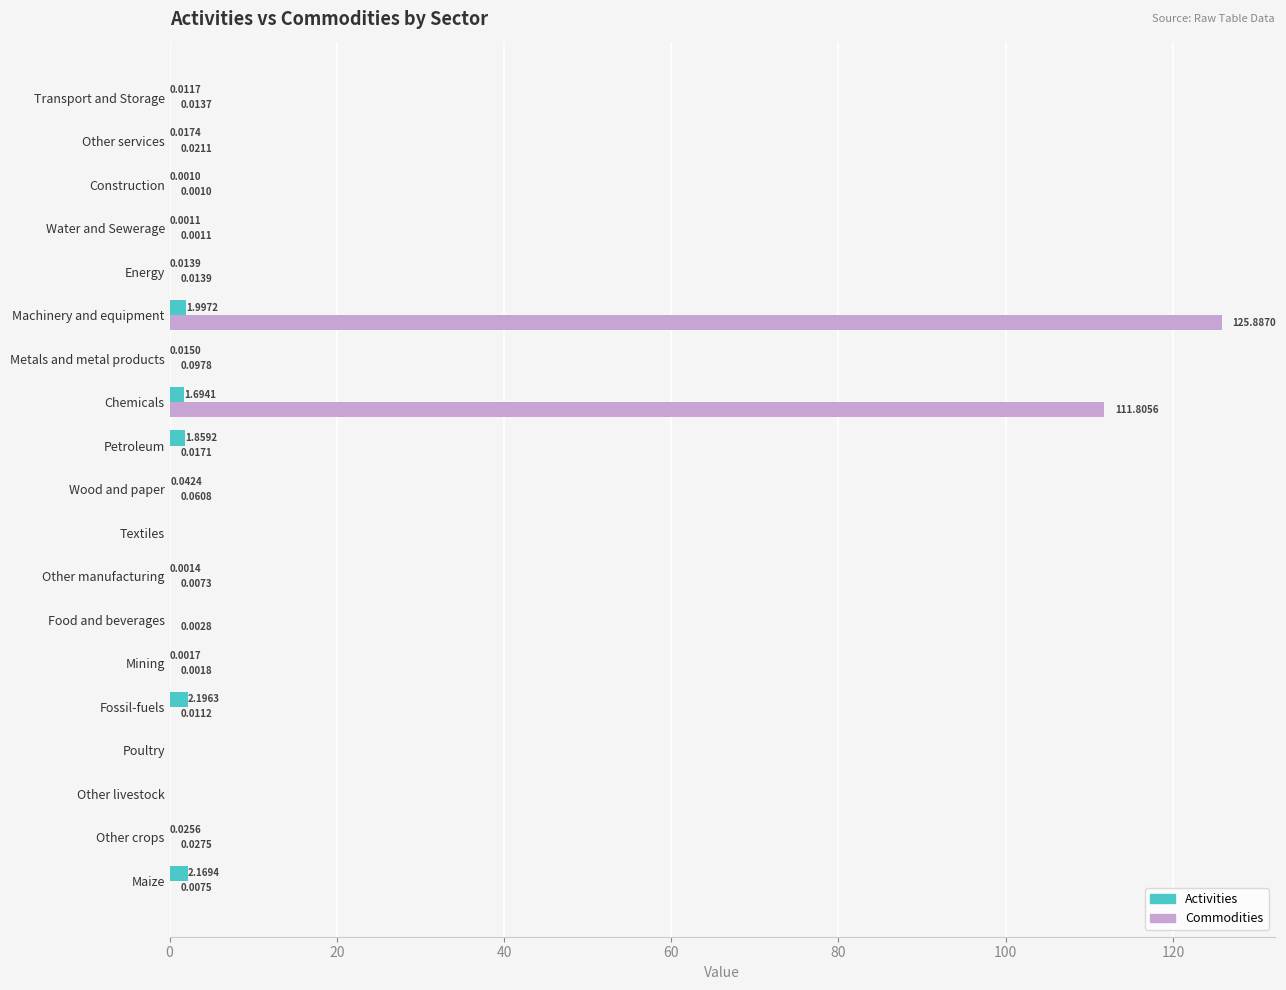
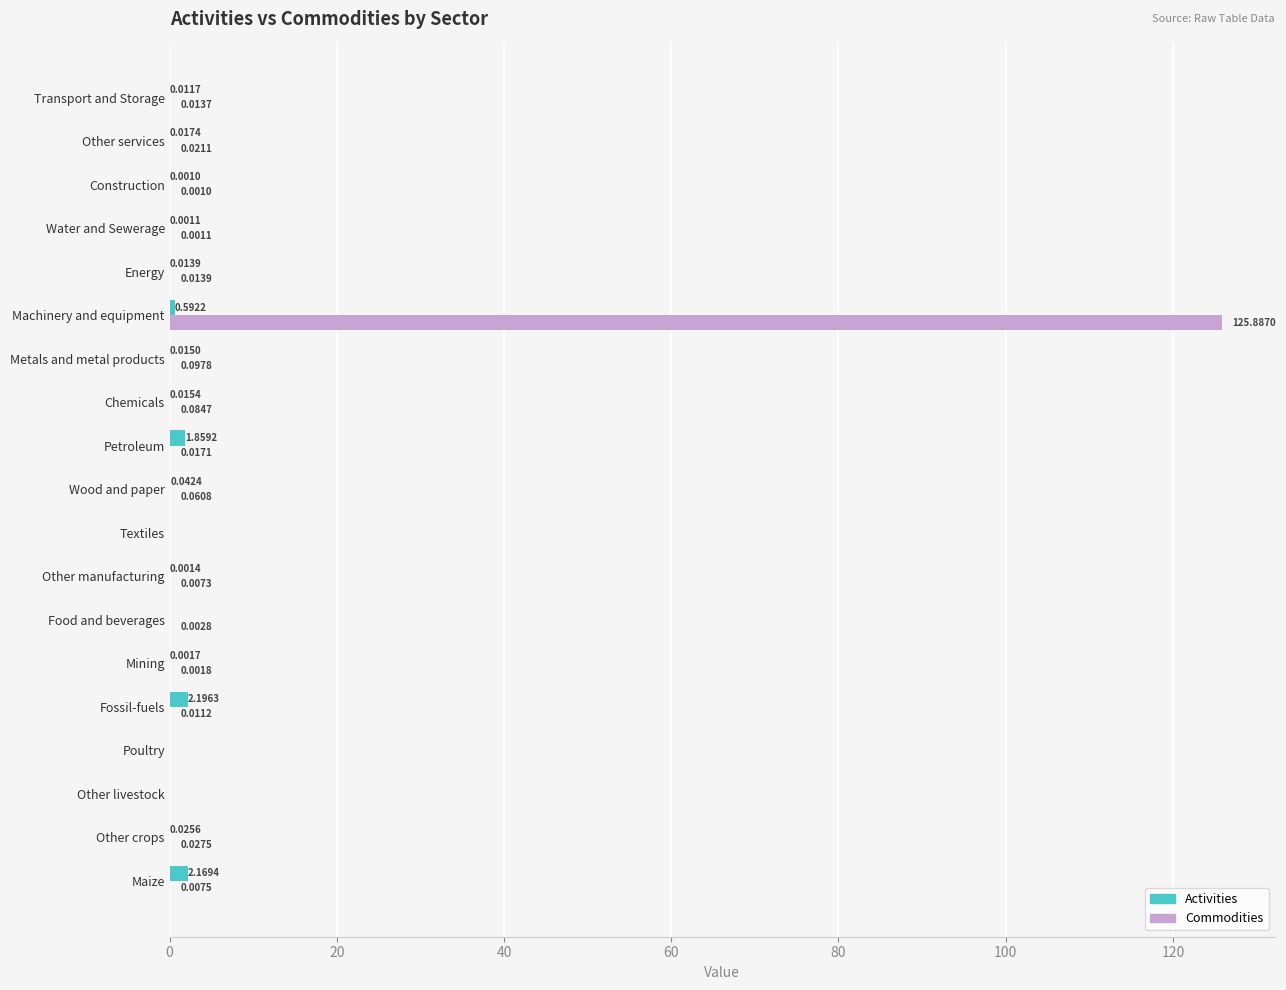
Activities, Machinery and equipment: 1.9972 -> 0.5922
Activities, Chemicals: 1.6941 -> 0.0154
Commodities, Chemicals: 111.8056 -> 0.0847
